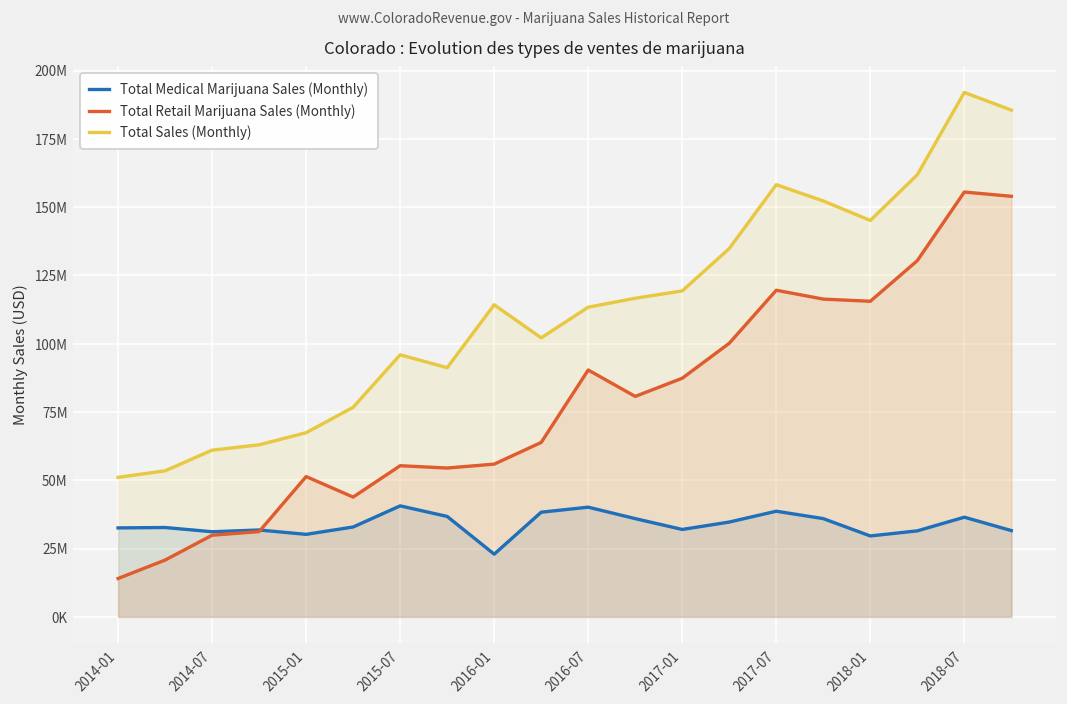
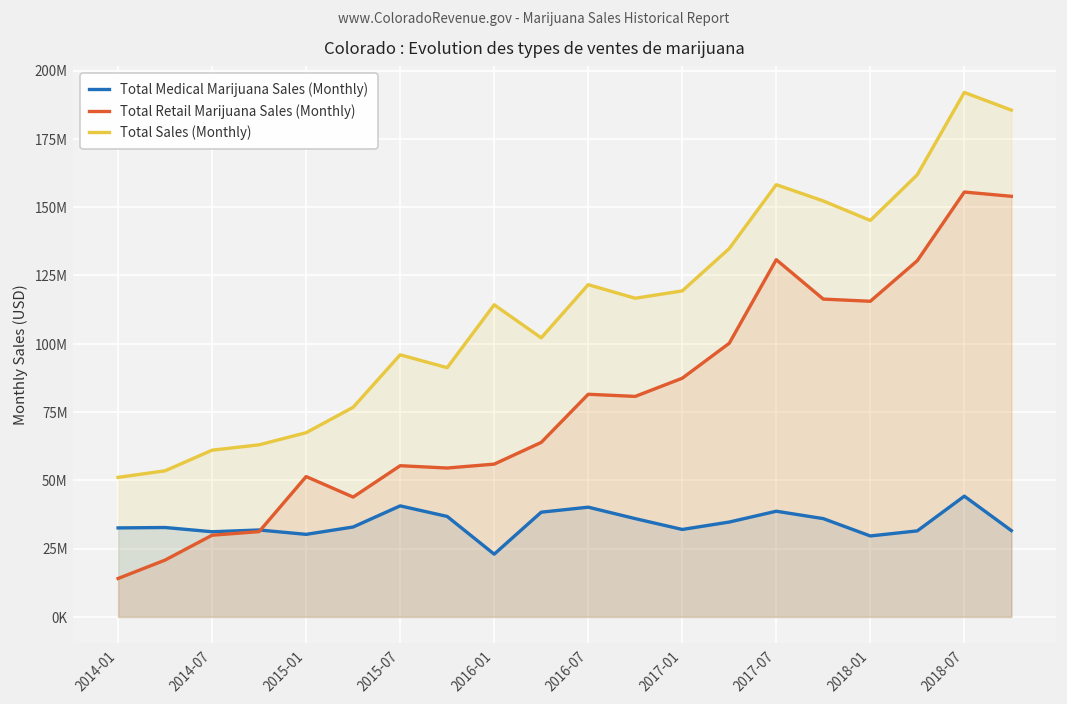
Total Retail Marijuana Sales (Monthly), 2016-07: 90000000 -> 81000000
Total Sales (Monthly), 2016-07: 113000000 -> 122000000
Total Retail Marijuana Sales (Monthly), 2017-07: 120000000 -> 131000000
Total Medical Marijuana Sales (Monthly), 2018-07: 36000000 -> 44000000
